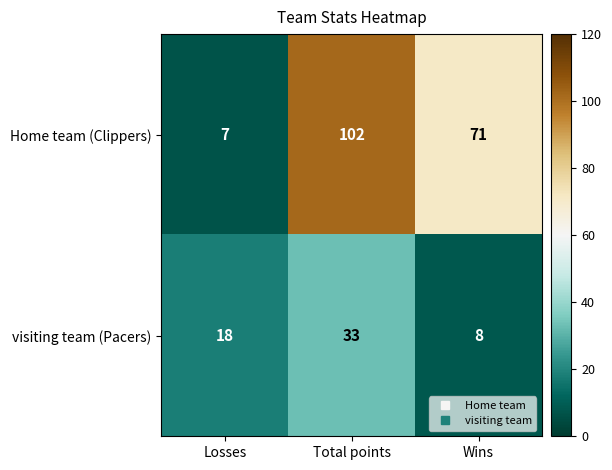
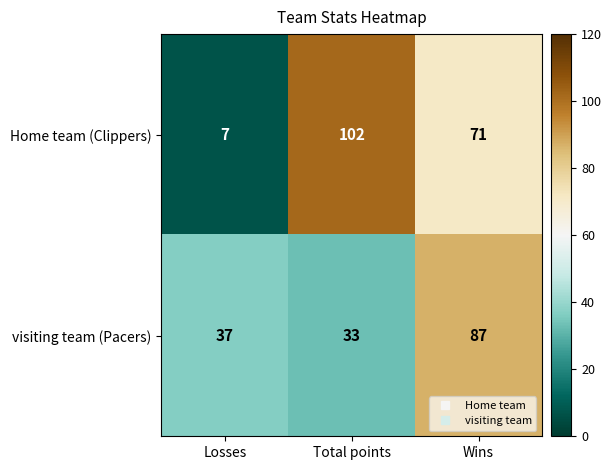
visiting team (Pacers), Losses: 18 -> 37
visiting team (Pacers), Wins: 8 -> 87
